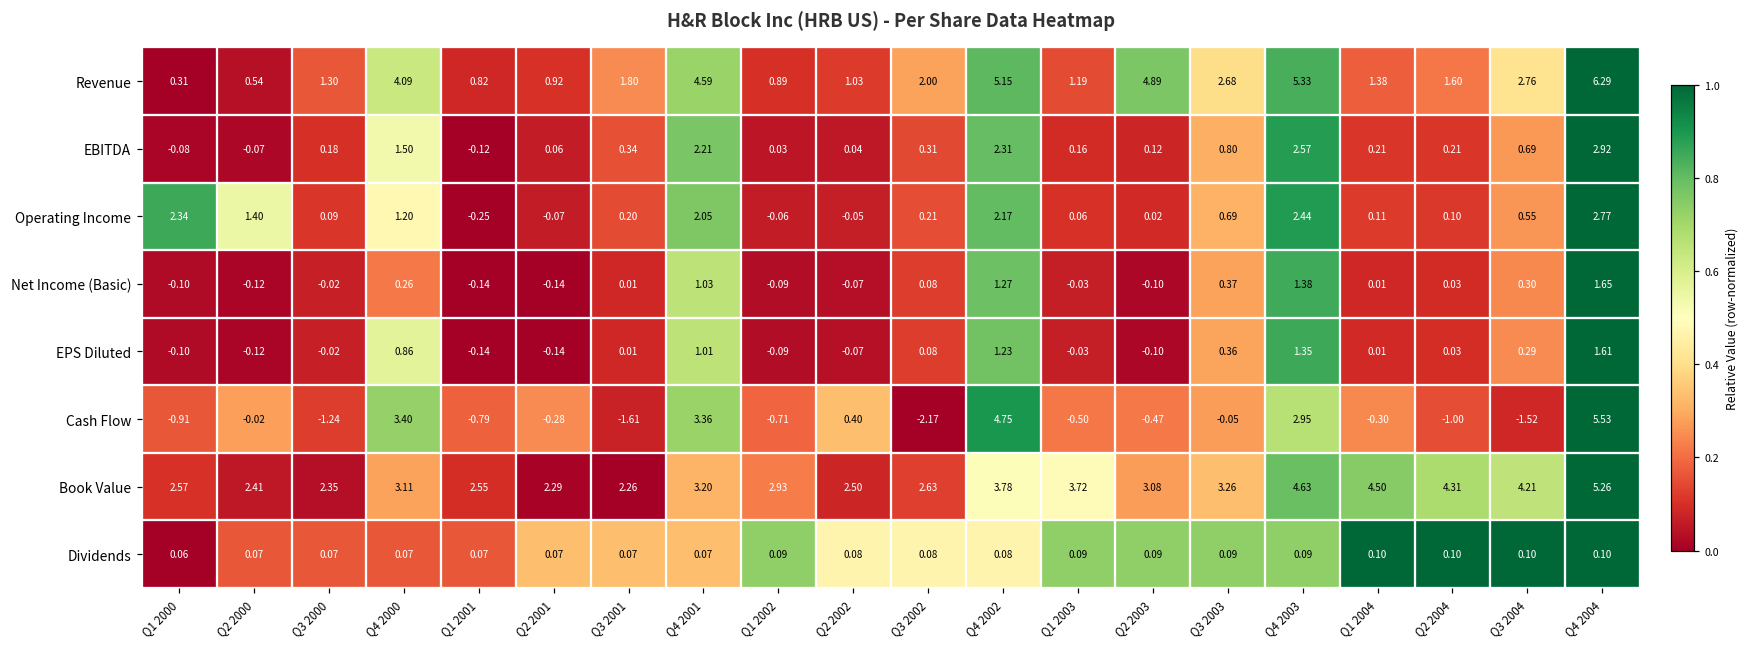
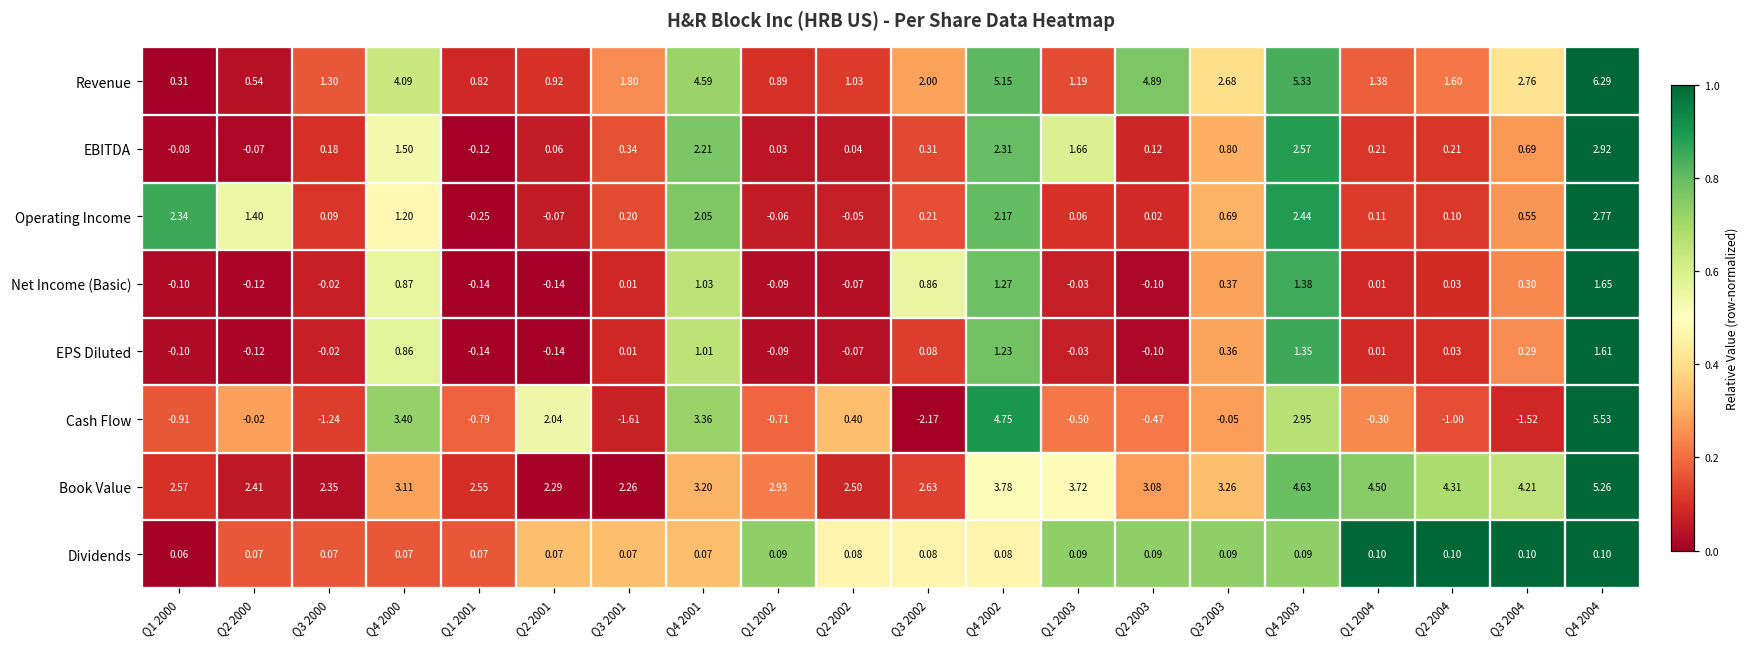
EBITDA, Q1 2003: 0.16 -> 1.66
Net Income (Basic), Q4 2000: 0.26 -> 0.87
Net Income (Basic), Q3 2002: 0.08 -> 0.86
Cash Flow, Q2 2001: -0.28 -> 2.04
